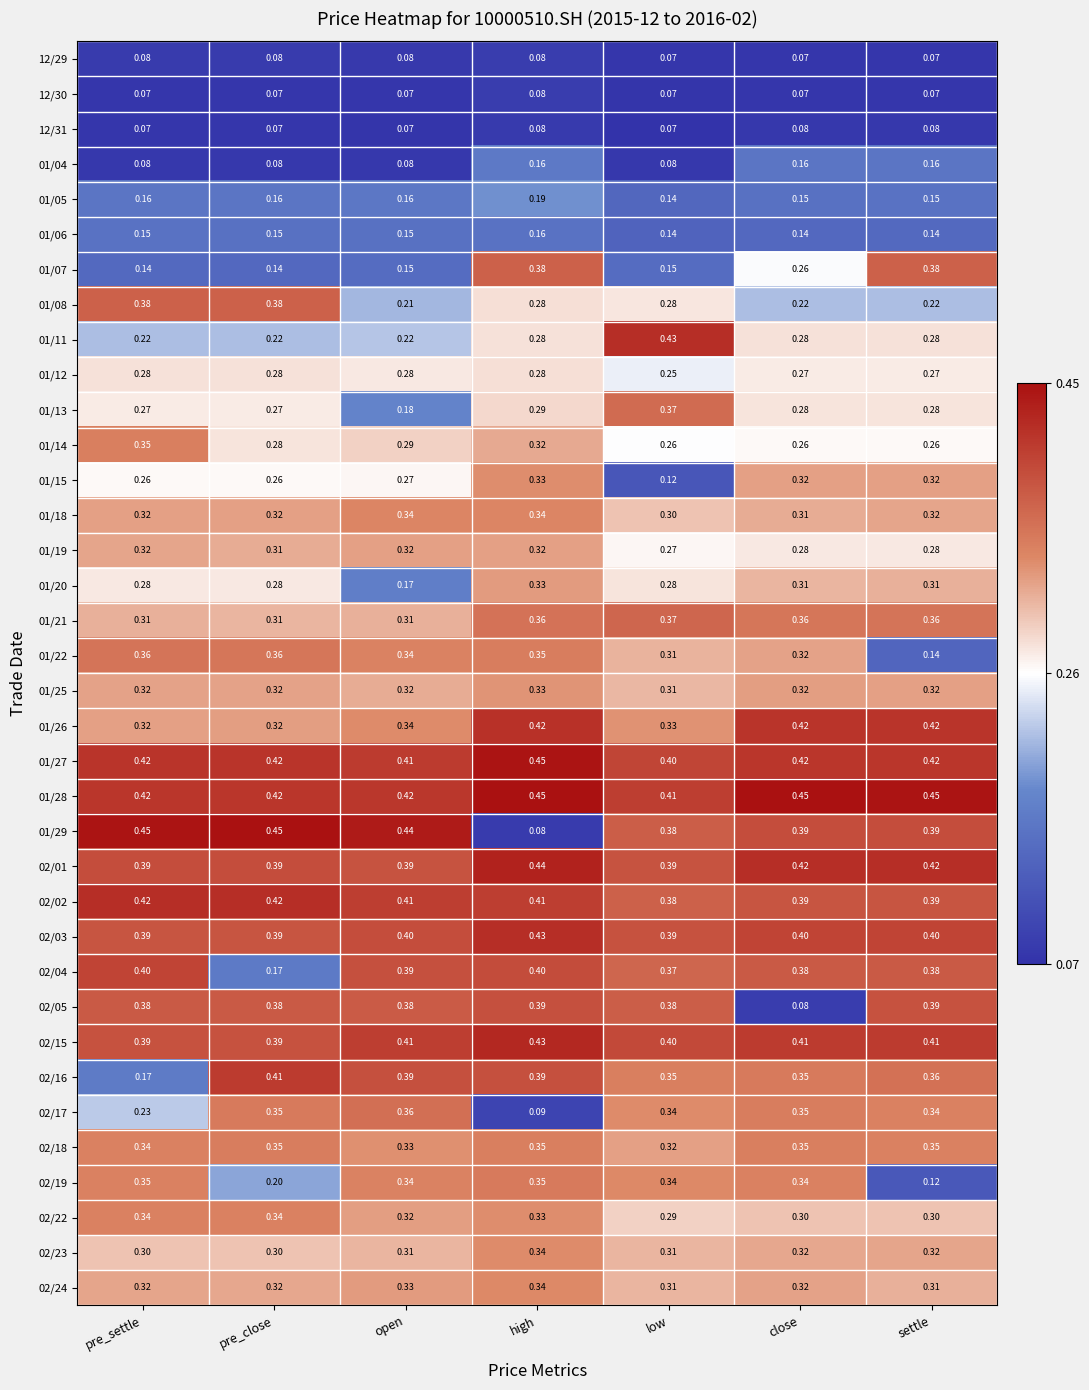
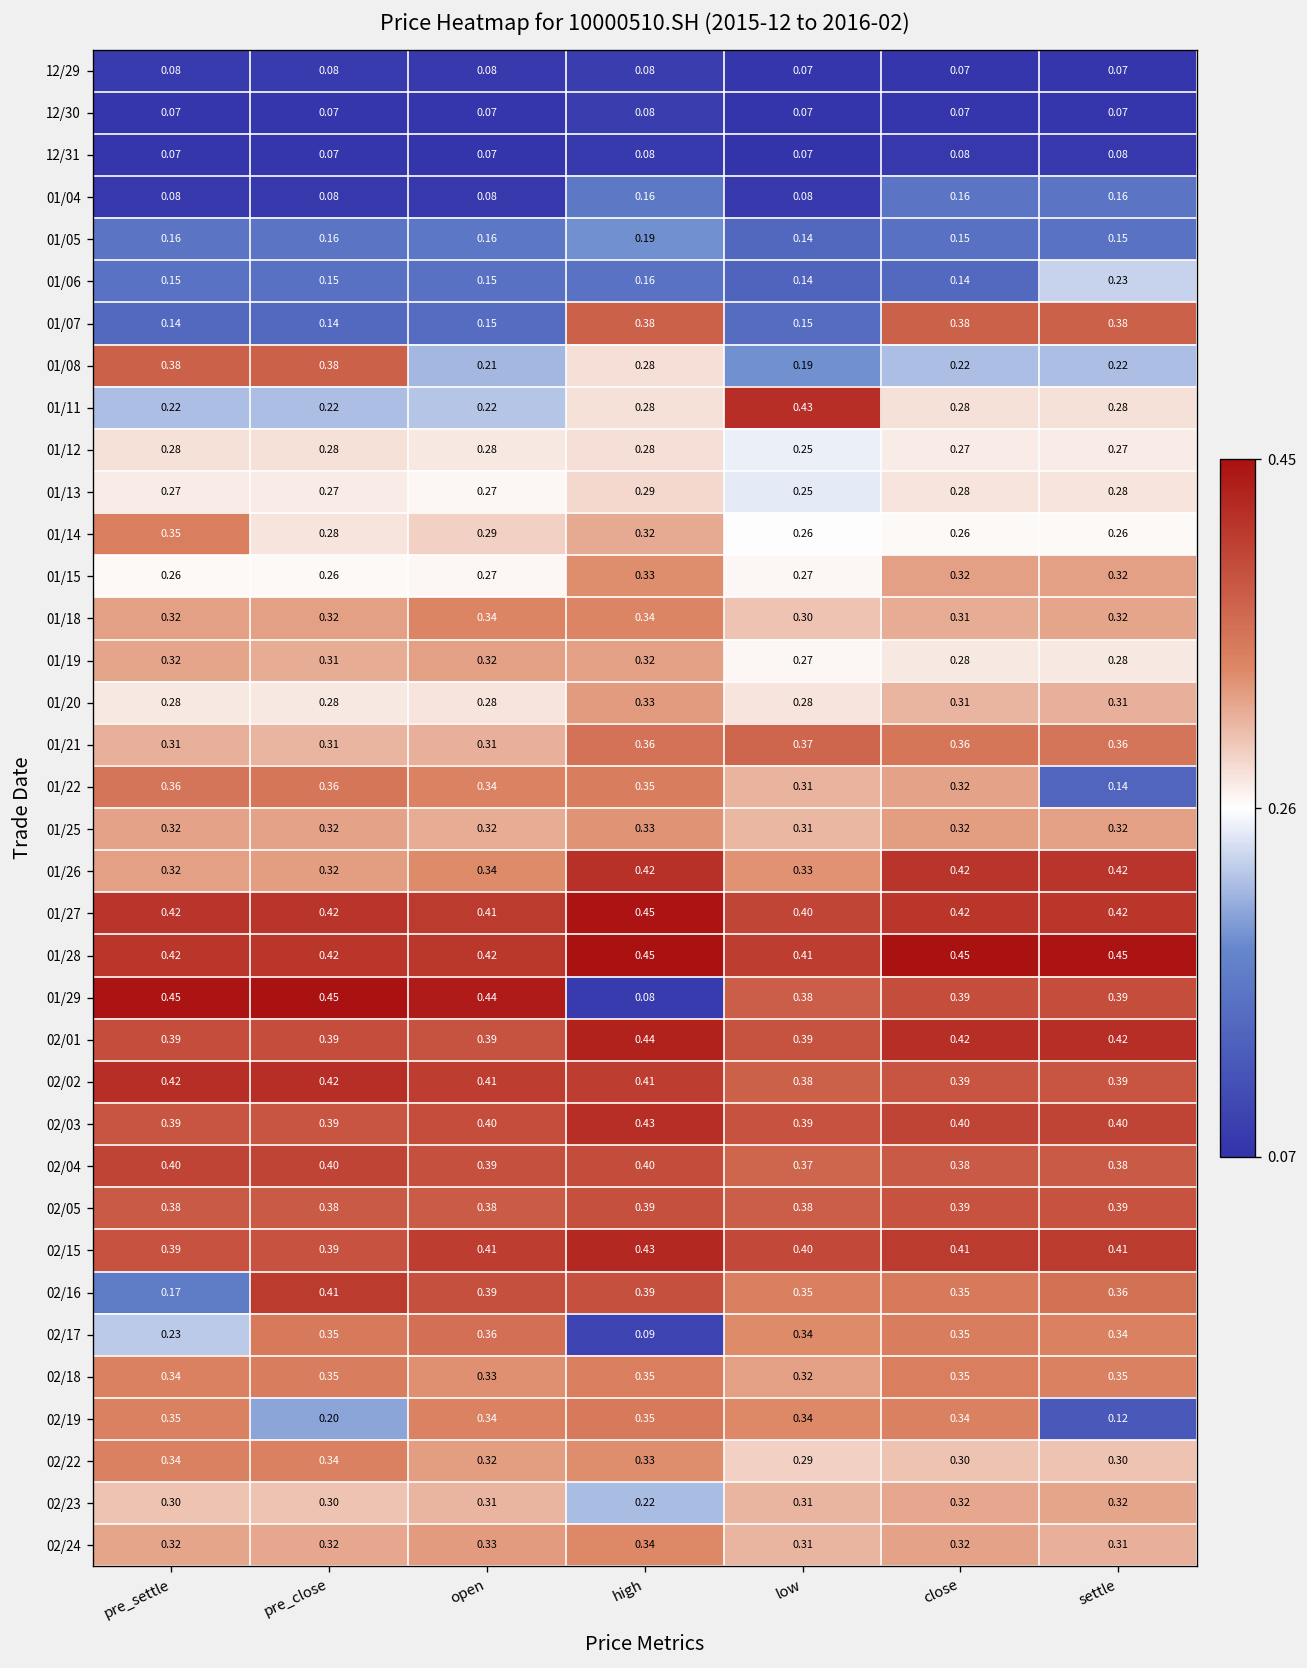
01/06, settle: 0.14 -> 0.23
01/07, close: 0.26 -> 0.38
01/08, low: 0.28 -> 0.19
01/13, open: 0.18 -> 0.27
01/13, low: 0.37 -> 0.25
01/15, low: 0.12 -> 0.27
01/20, open: 0.17 -> 0.28
02/04, pre_close: 0.17 -> 0.40
02/05, close: 0.08 -> 0.39
02/23, high: 0.34 -> 0.22
